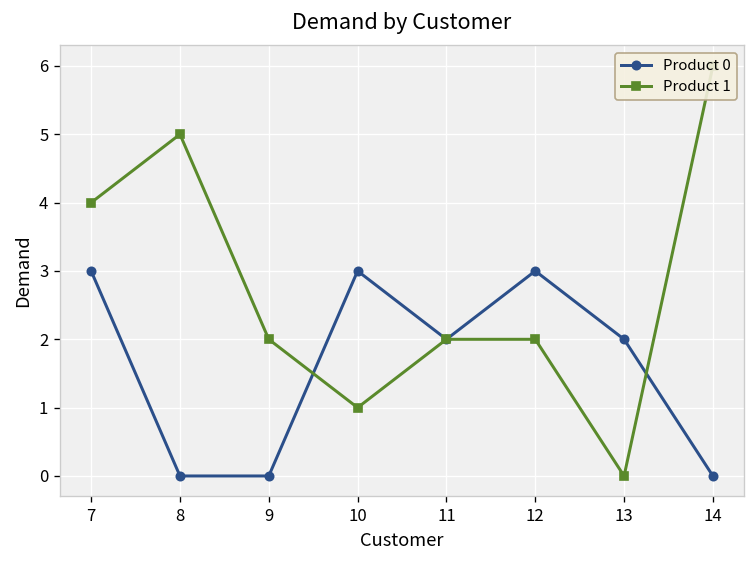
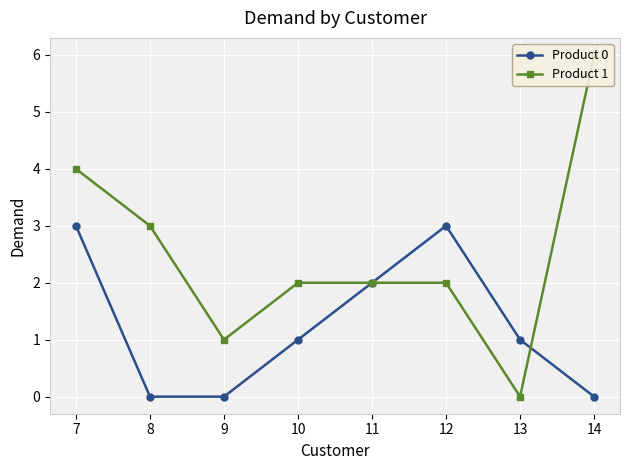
Product 1, 8: 5 -> 3
Product 1, 9: 2 -> 1
Product 0, 10: 3 -> 1
Product 1, 10: 1 -> 2
Product 0, 13: 2 -> 1
